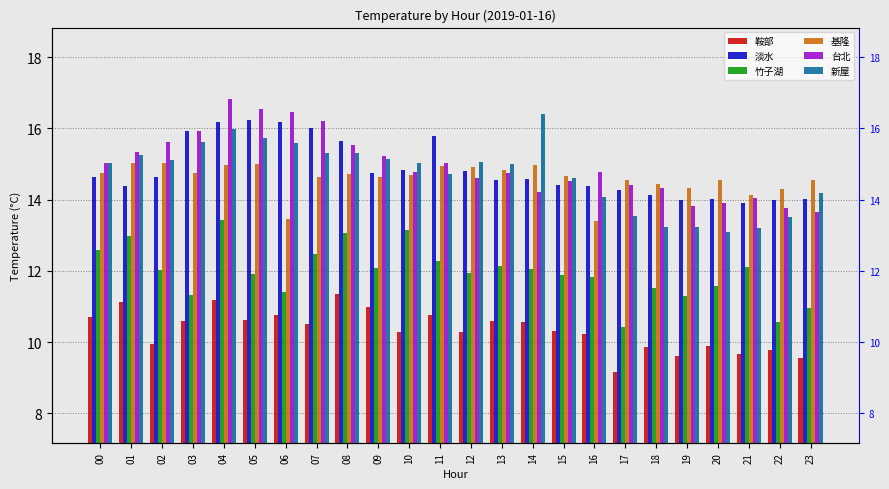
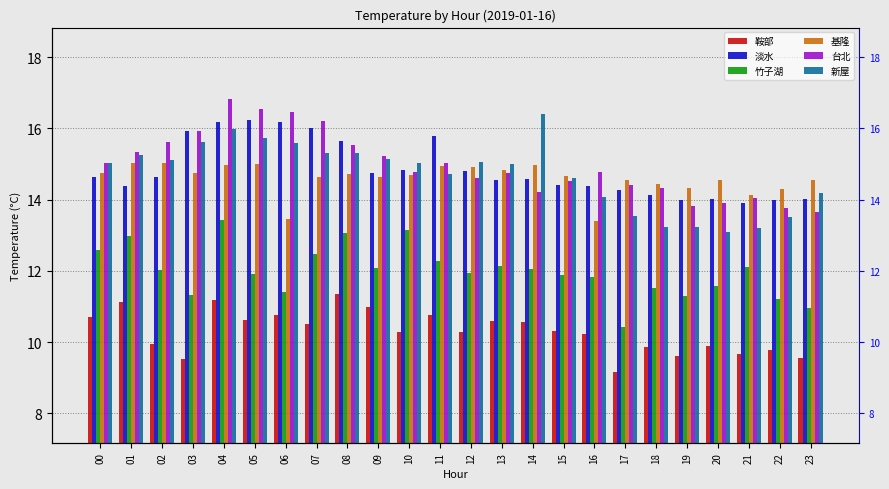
鞍部, 03: 10.6 -> 9.5
竹子湖, 22: 10.6 -> 11.2
